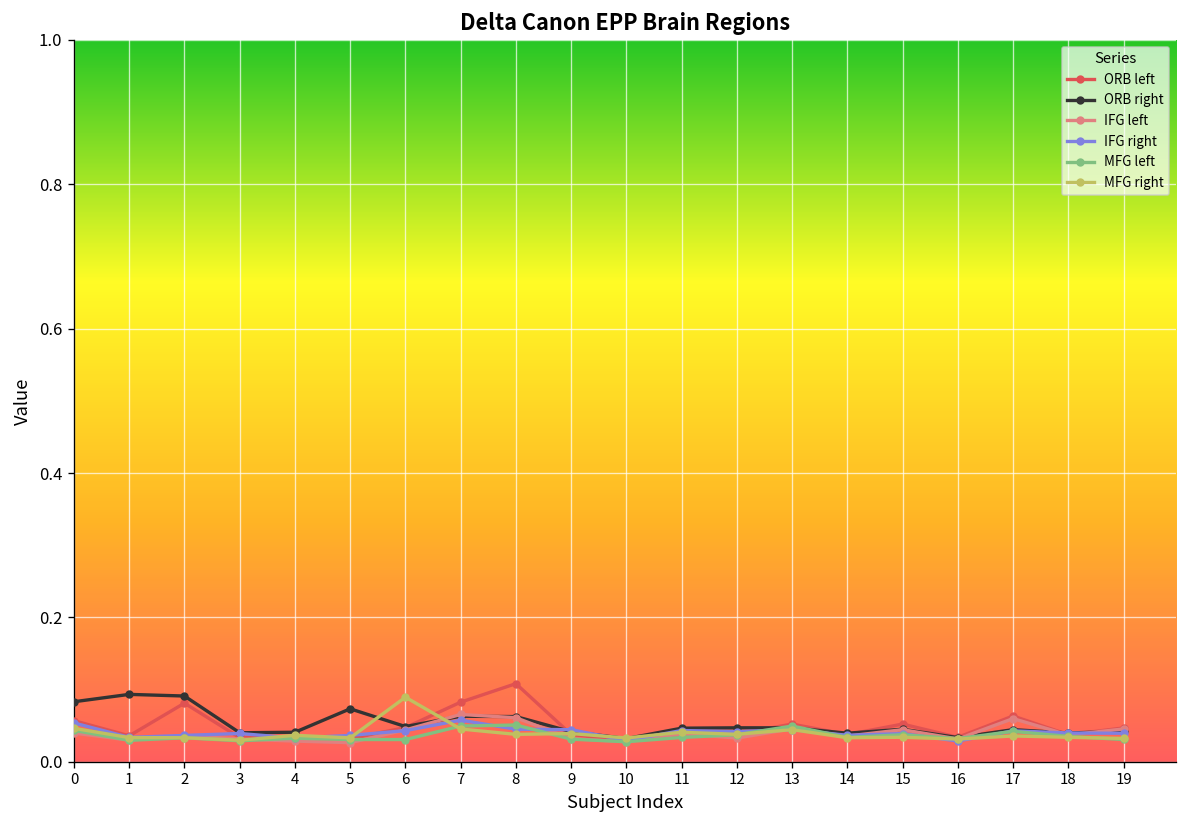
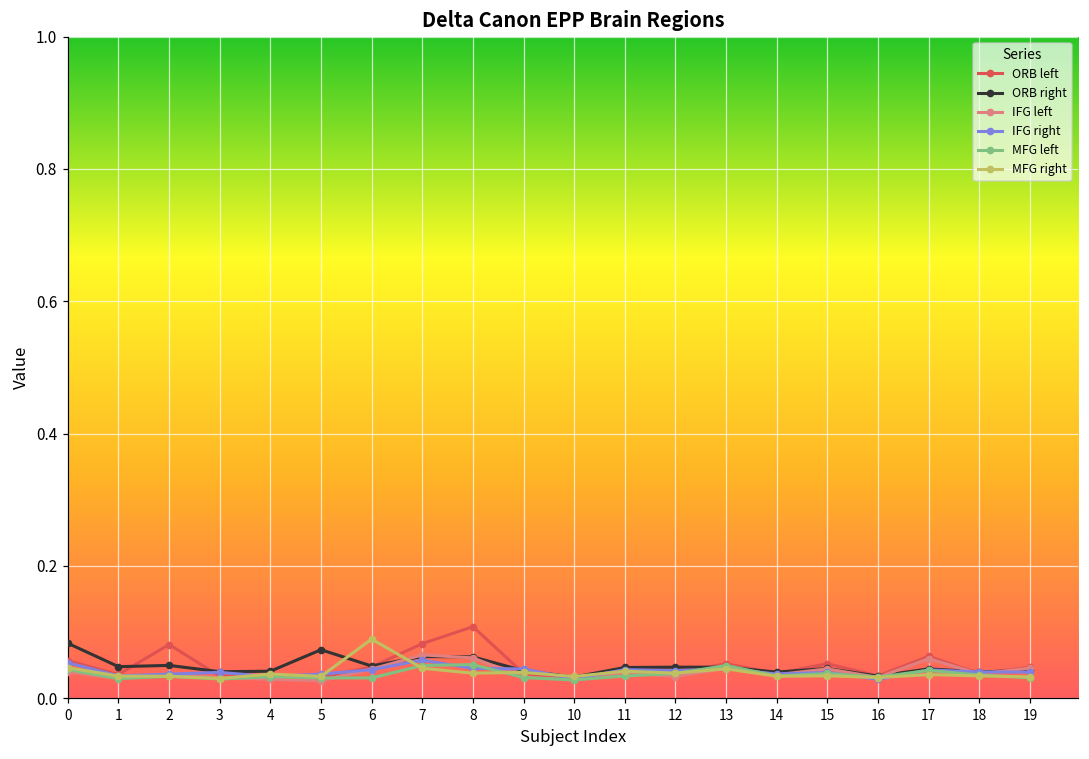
ORB right, 1: 0.09 -> 0.05
ORB right, 2: 0.09 -> 0.05
